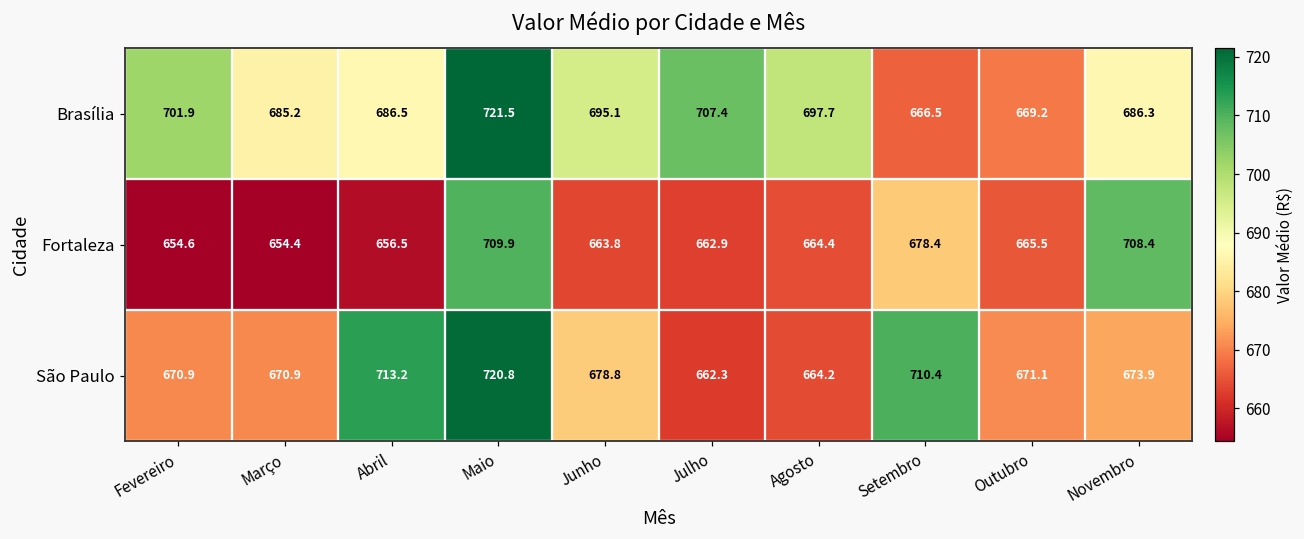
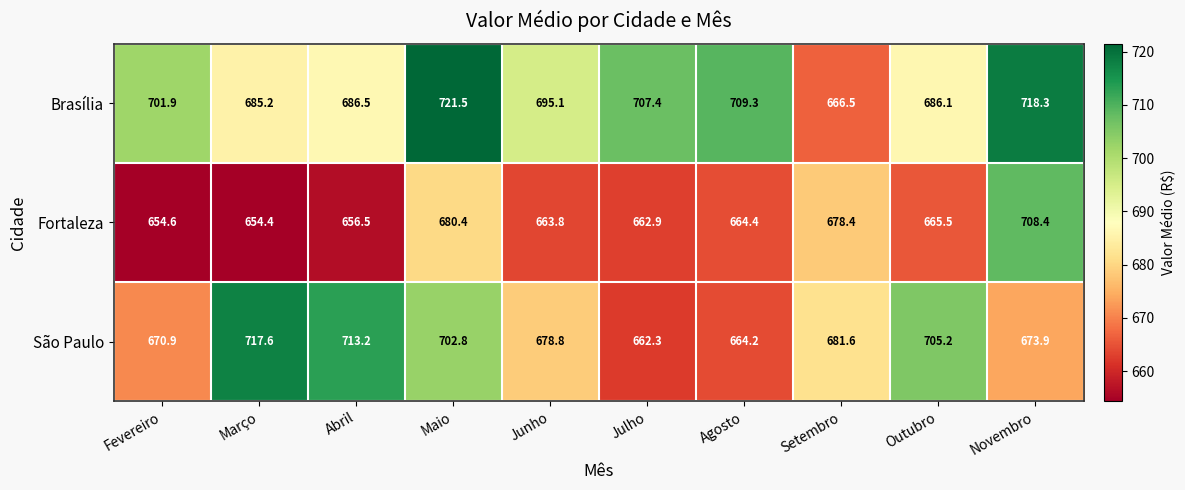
Brasília, Agosto: 697.7 -> 709.3
Brasília, Outubro: 669.2 -> 686.1
Brasília, Novembro: 686.3 -> 718.3
Fortaleza, Maio: 709.9 -> 680.4
São Paulo, Março: 670.9 -> 717.6
São Paulo, Maio: 720.8 -> 702.8
São Paulo, Setembro: 710.4 -> 681.6
São Paulo, Outubro: 671.1 -> 705.2
